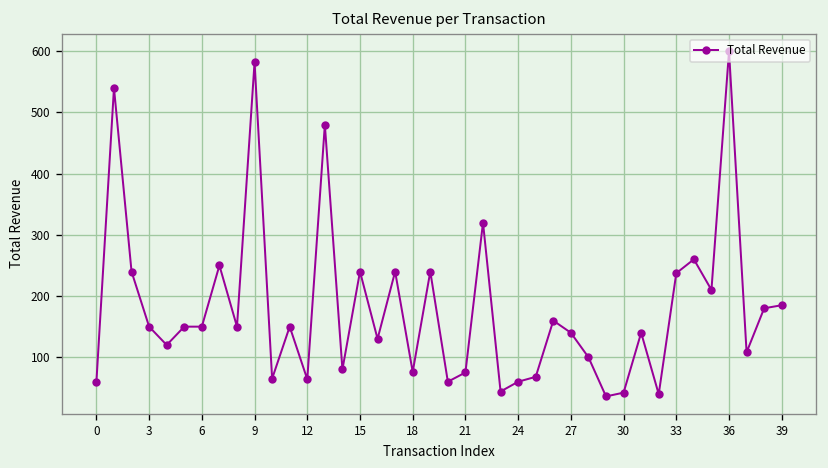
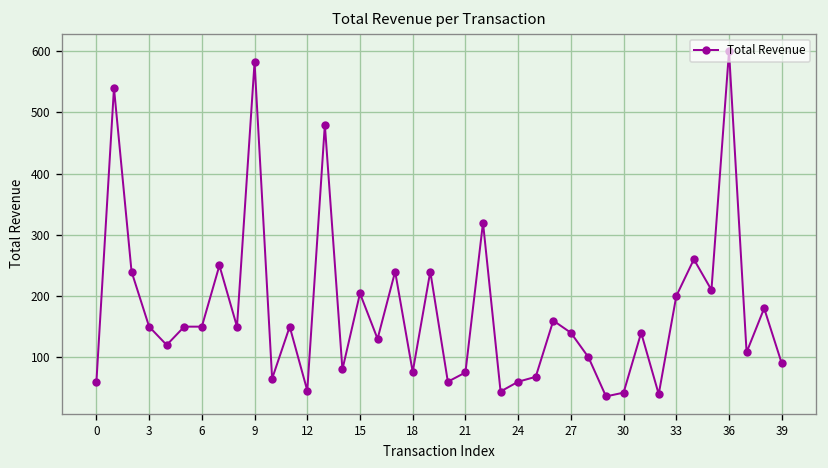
12: 60 -> 50
15: 240 -> 200
33: 240 -> 200
39: 180 -> 90
